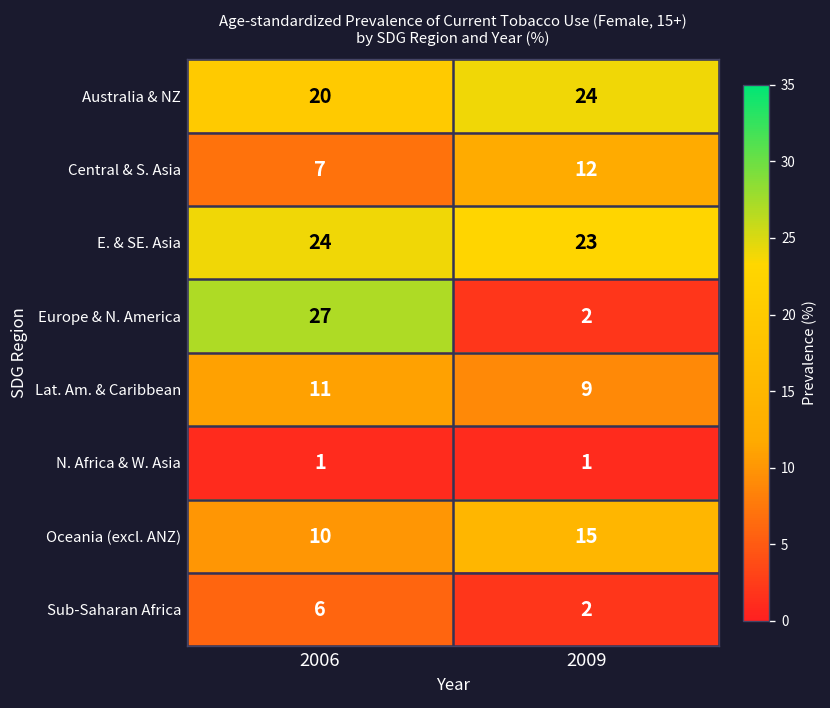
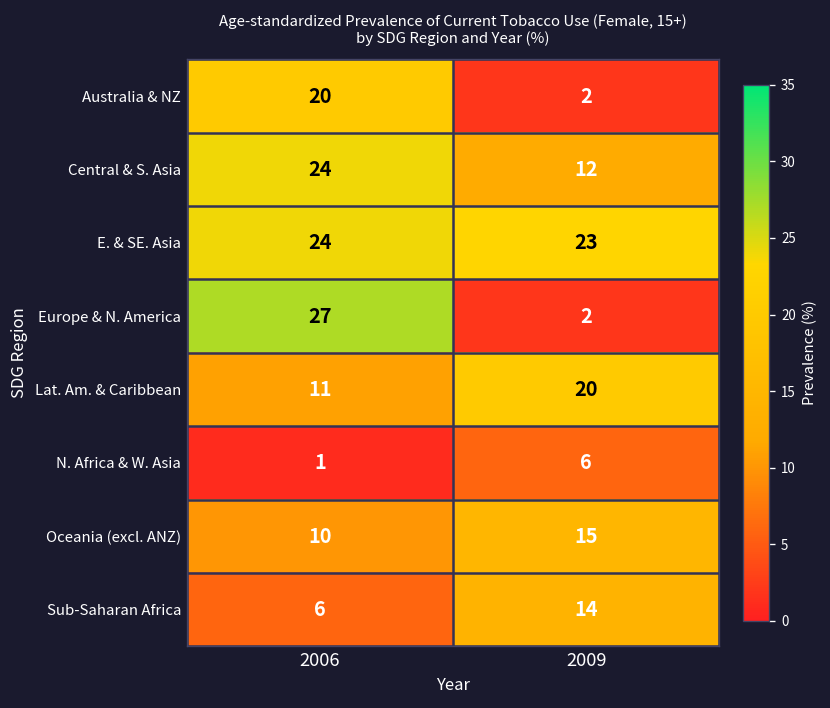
Australia & NZ, 2009: 24 -> 2
Central & S. Asia, 2006: 7 -> 24
Lat. Am. & Caribbean, 2009: 9 -> 20
N. Africa & W. Asia, 2009: 1 -> 6
Sub-Saharan Africa, 2009: 2 -> 14
